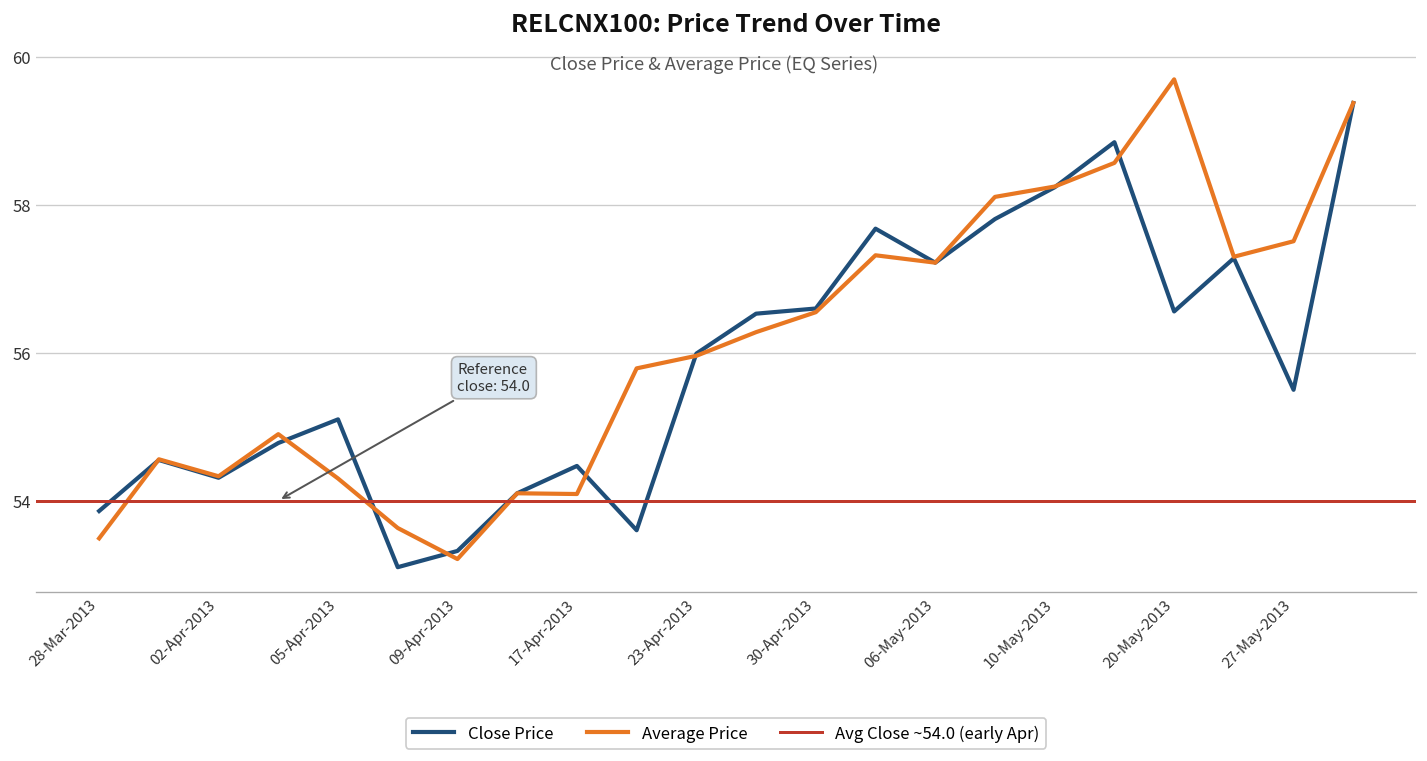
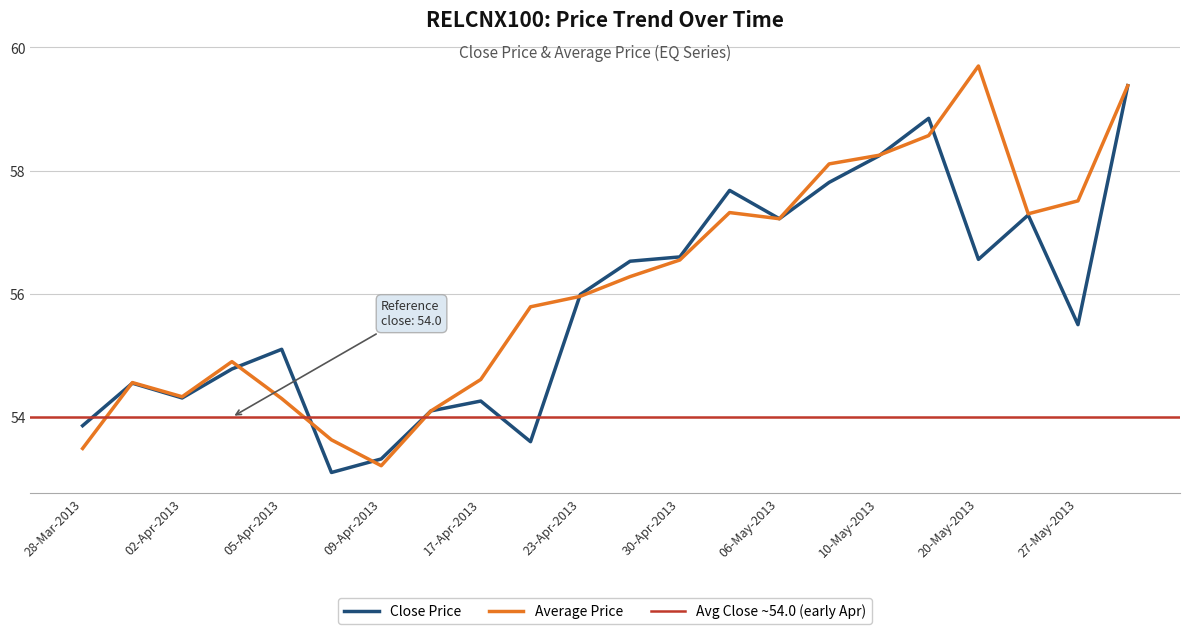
Close Price, 17-Apr-2013: 54.5 -> 54.3
Average Price, 17-Apr-2013: 54.1 -> 54.6
